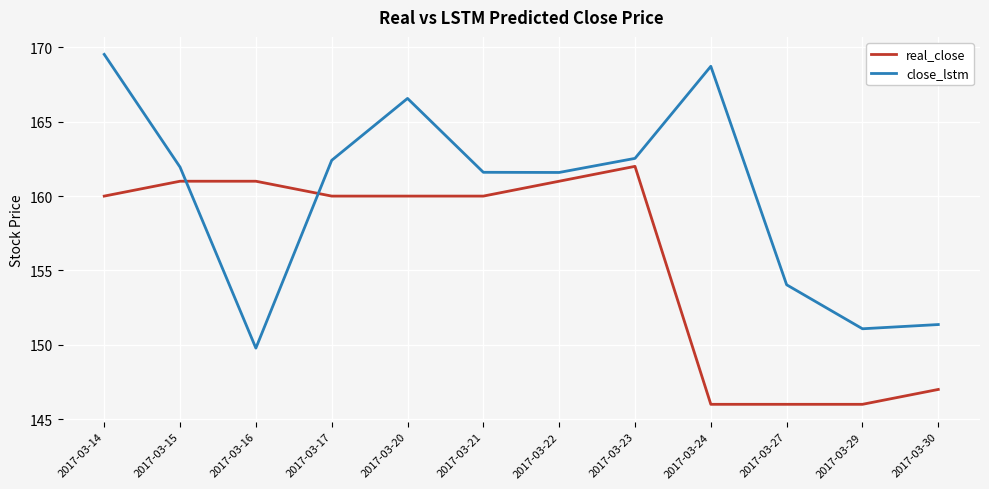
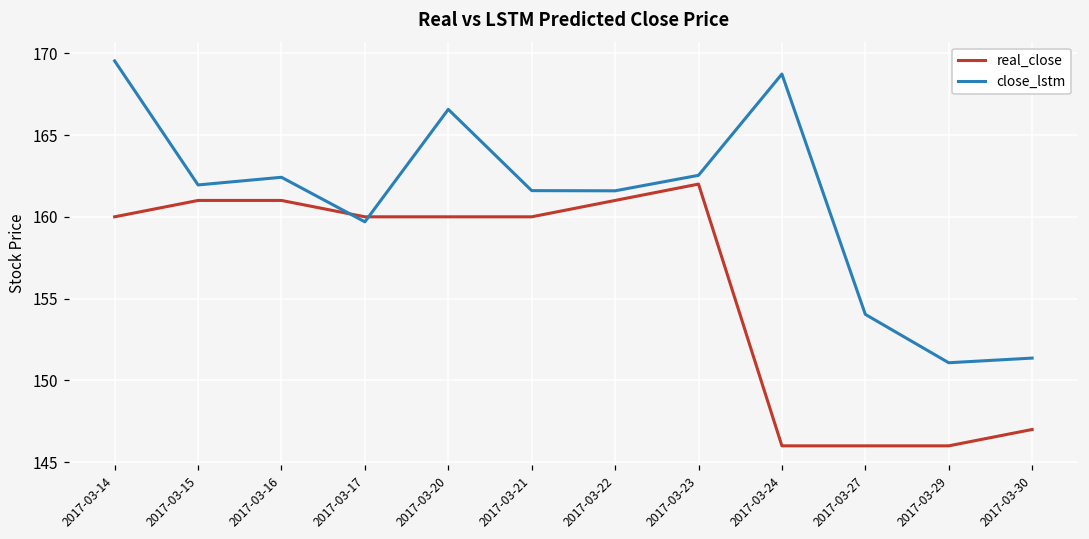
close_lstm, 2017-03-16: 149.8 -> 162.4
close_lstm, 2017-03-17: 162.4 -> 159.7
